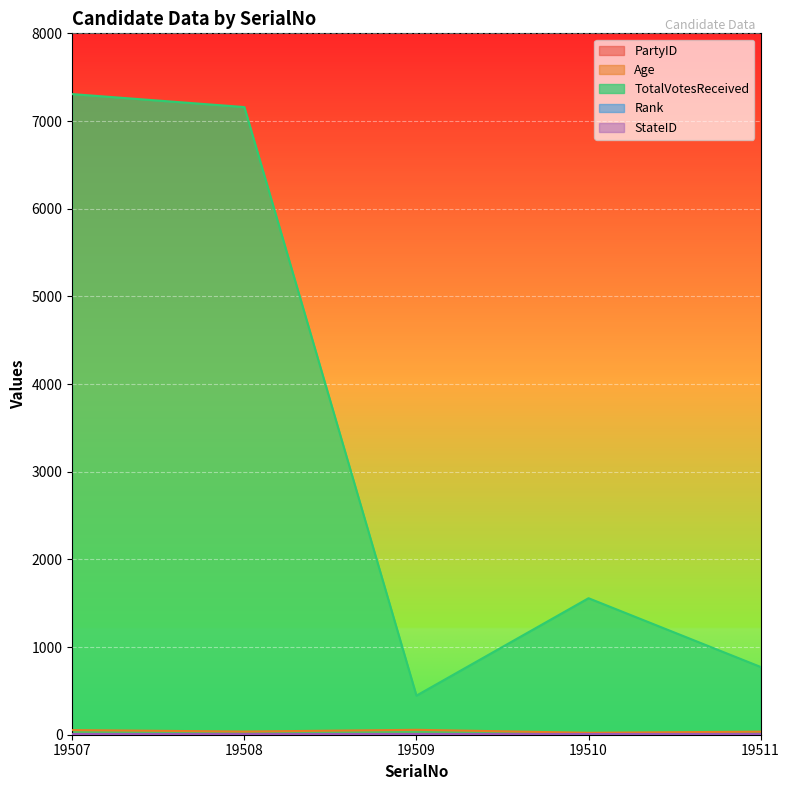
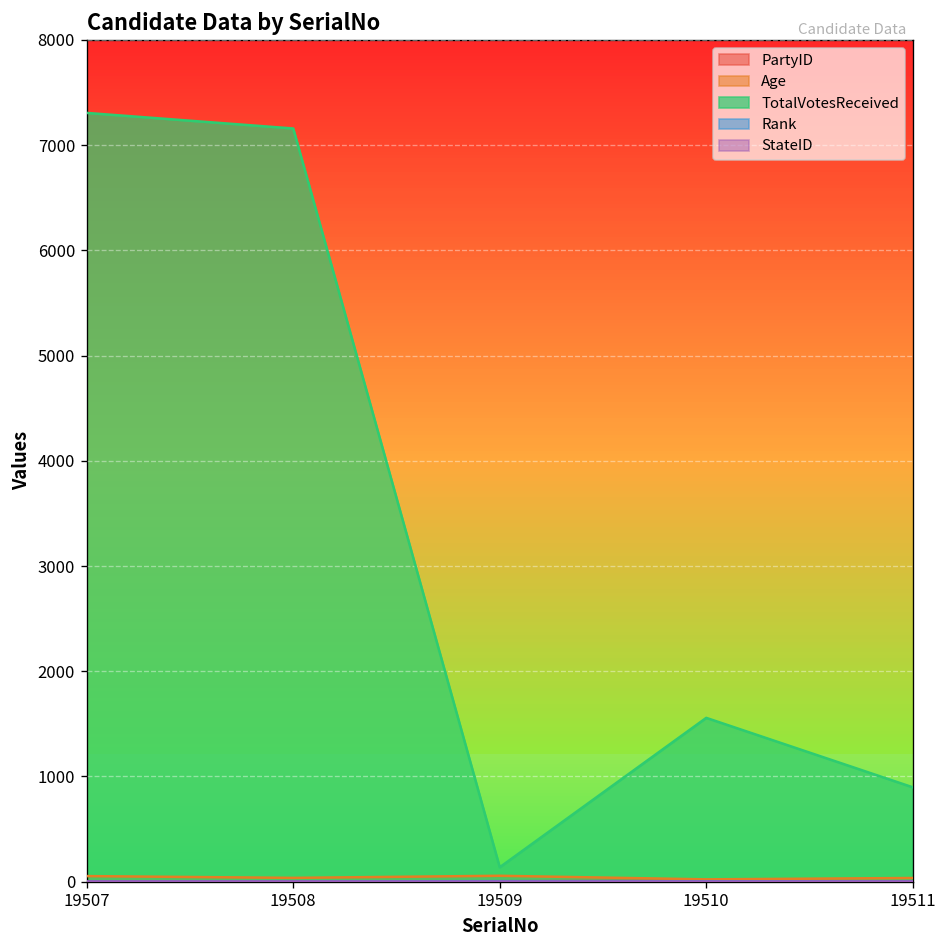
TotalVotesReceived, 19509: 400 -> 100
TotalVotesReceived, 19511: 800 -> 900
